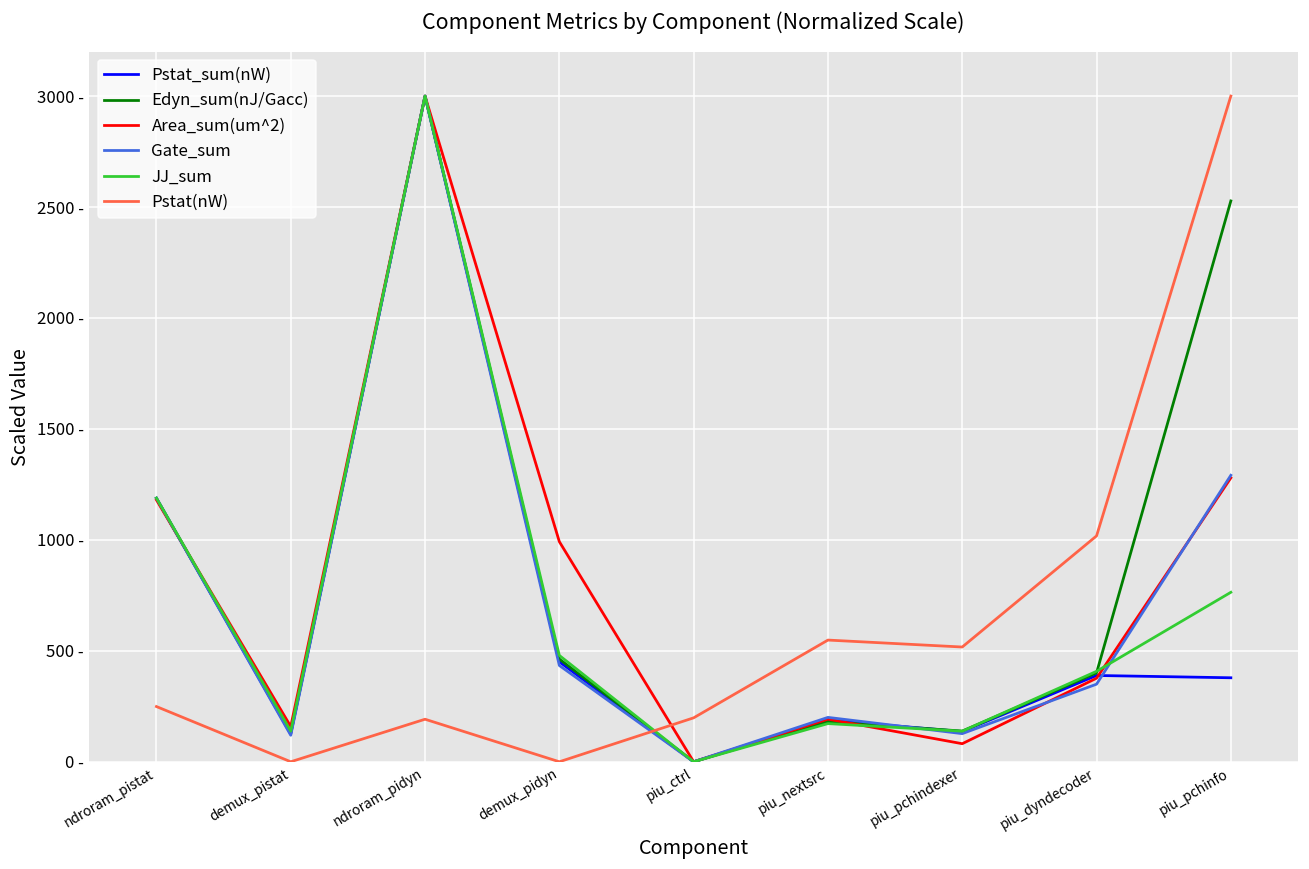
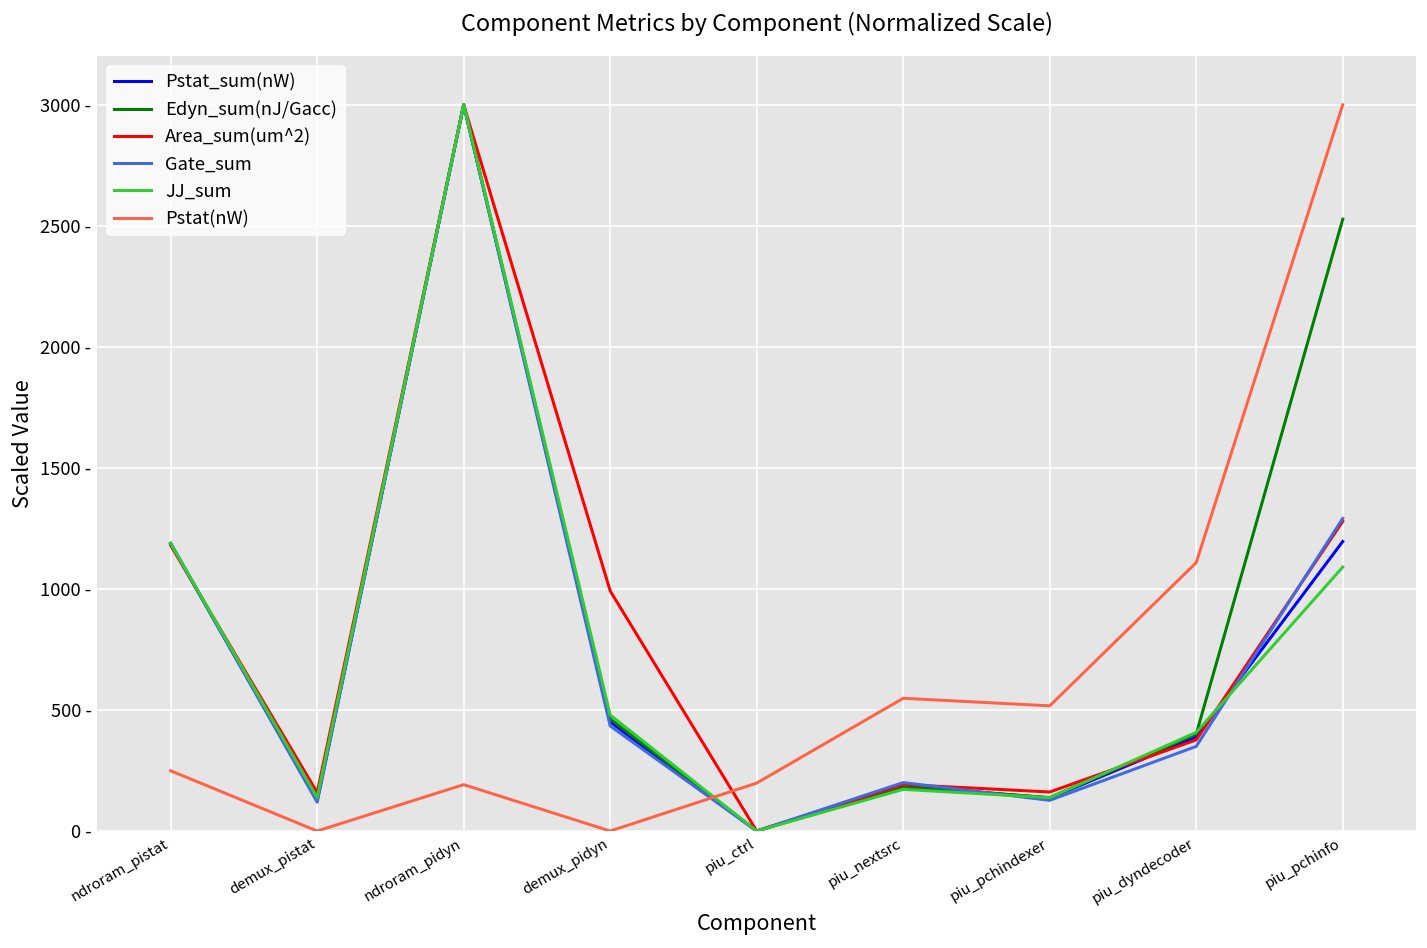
Area_sum(um^2), piu_pchindexer: 80 - -> 160 -
Pstat(nW), piu_dyndecoder: 1020 - -> 1110 -
Pstat_sum(nW), piu_pchinfo: 380 - -> 1200 -
JJ_sum, piu_pchinfo: 760 - -> 1090 -
